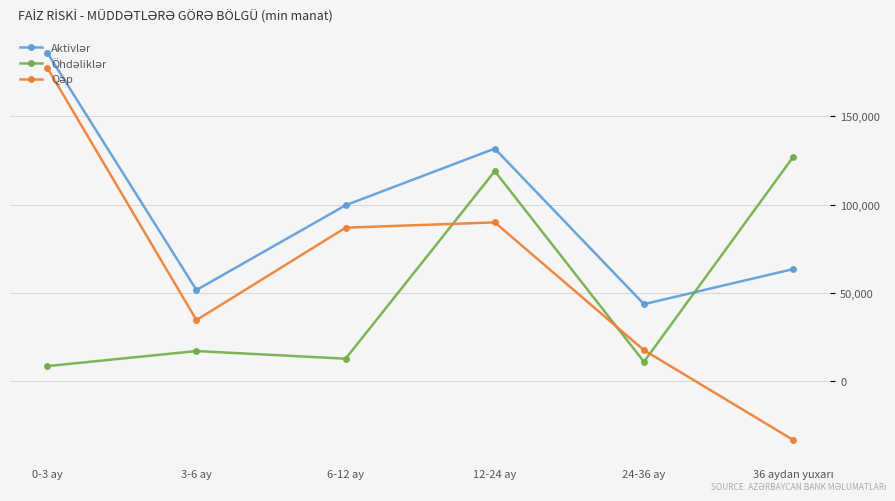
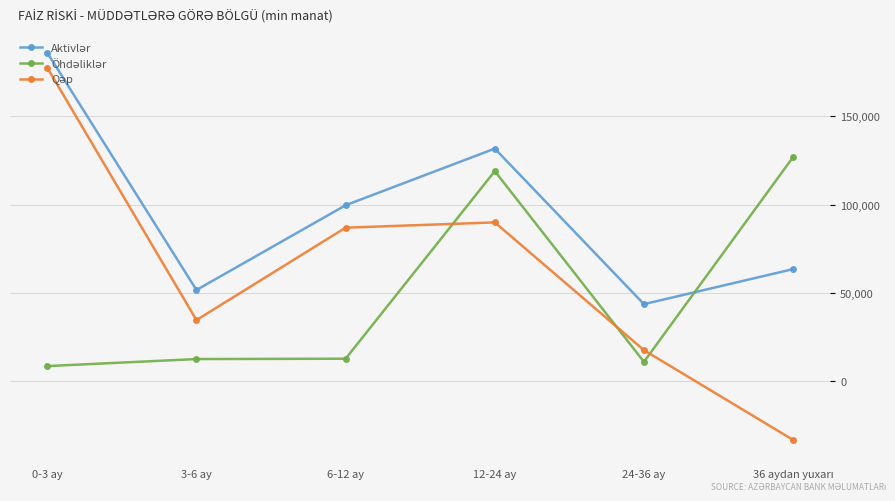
Öhdəliklər, 3-6 ay: 17,000 -> 13,000
